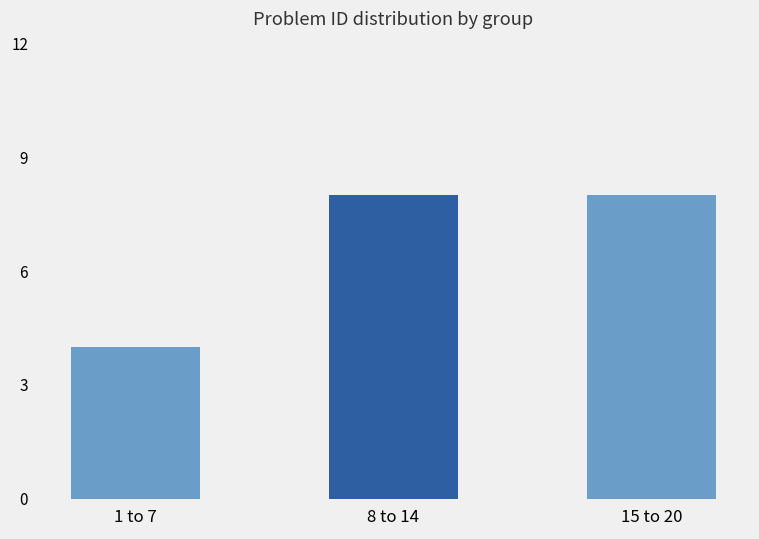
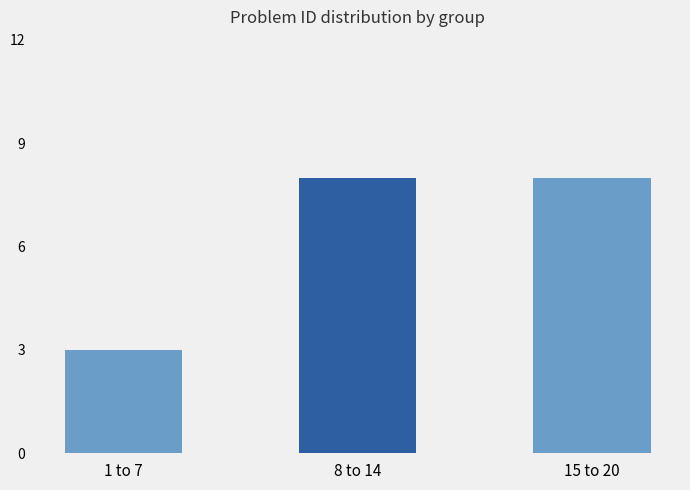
1 to 7: 4 -> 3
